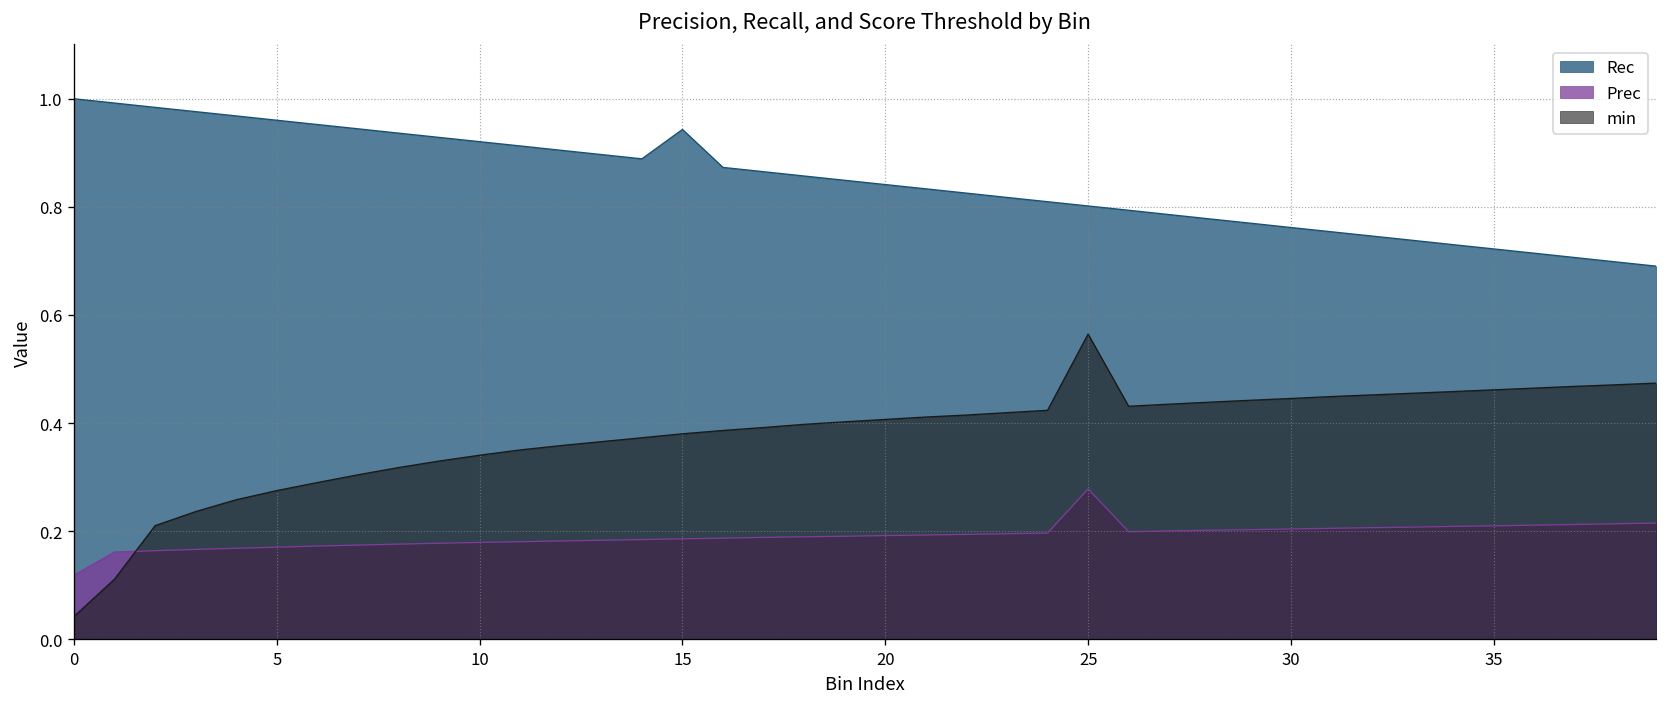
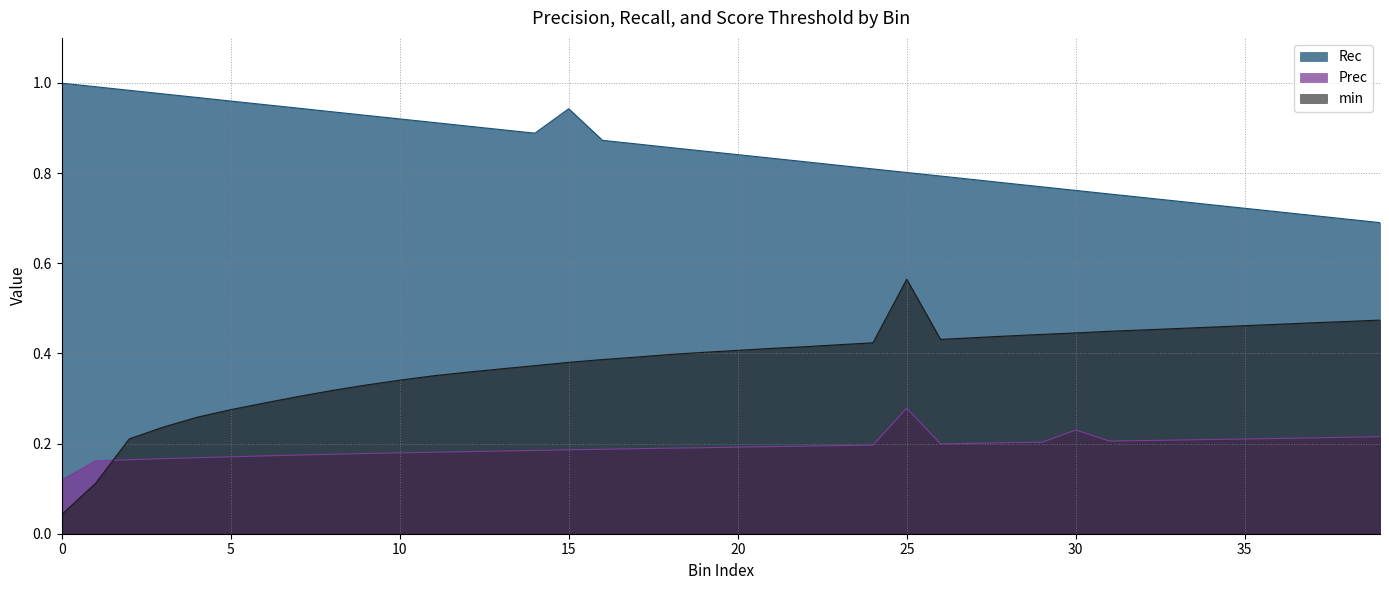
Prec, 30: 0.20 -> 0.23
